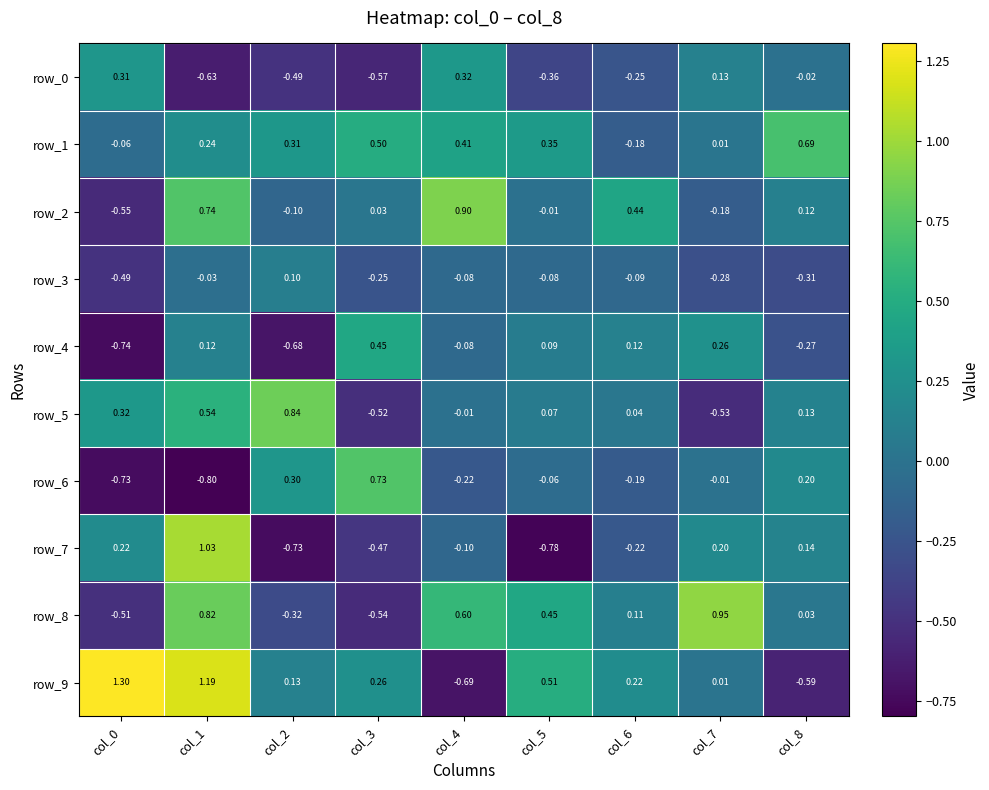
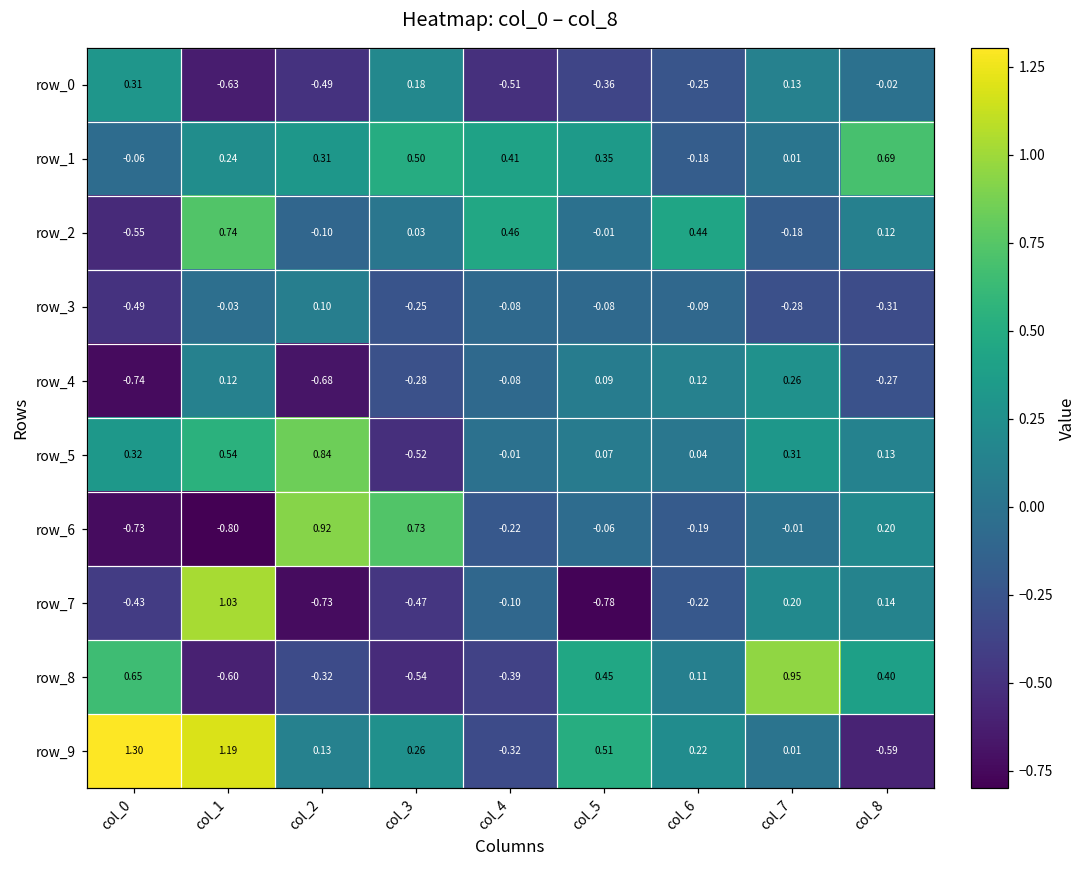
row_0, col_3: -0.57 -> 0.18
row_0, col_4: 0.32 -> -0.51
row_2, col_4: 0.90 -> 0.46
row_4, col_3: 0.45 -> -0.28
row_5, col_7: -0.53 -> 0.31
row_6, col_2: 0.30 -> 0.92
row_7, col_0: 0.22 -> -0.43
row_8, col_0: -0.51 -> 0.65
row_8, col_1: 0.82 -> -0.60
row_8, col_4: 0.60 -> -0.39
row_8, col_8: 0.03 -> 0.40
row_9, col_4: -0.69 -> -0.32
